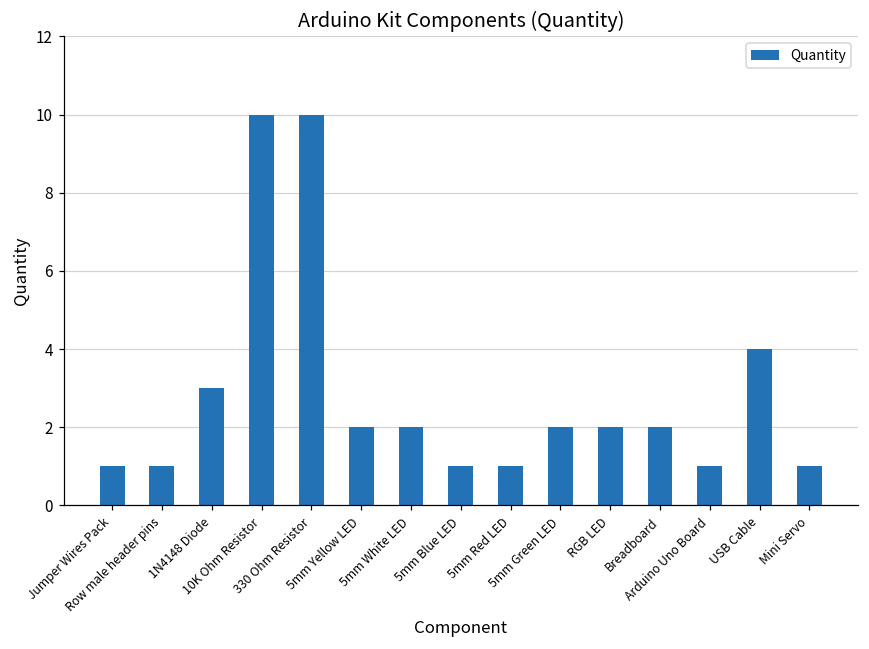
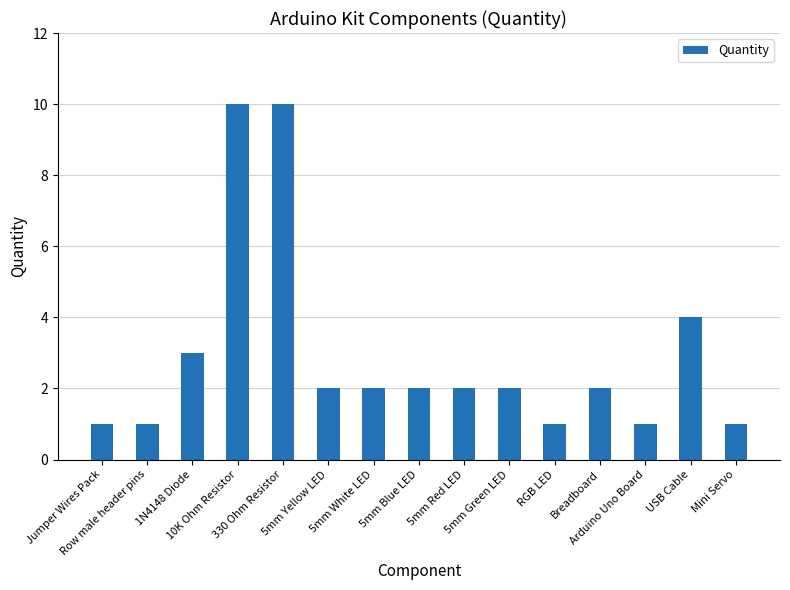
5mm Blue LED: 1 -> 2
5mm Red LED: 1 -> 2
RGB LED: 2 -> 1
